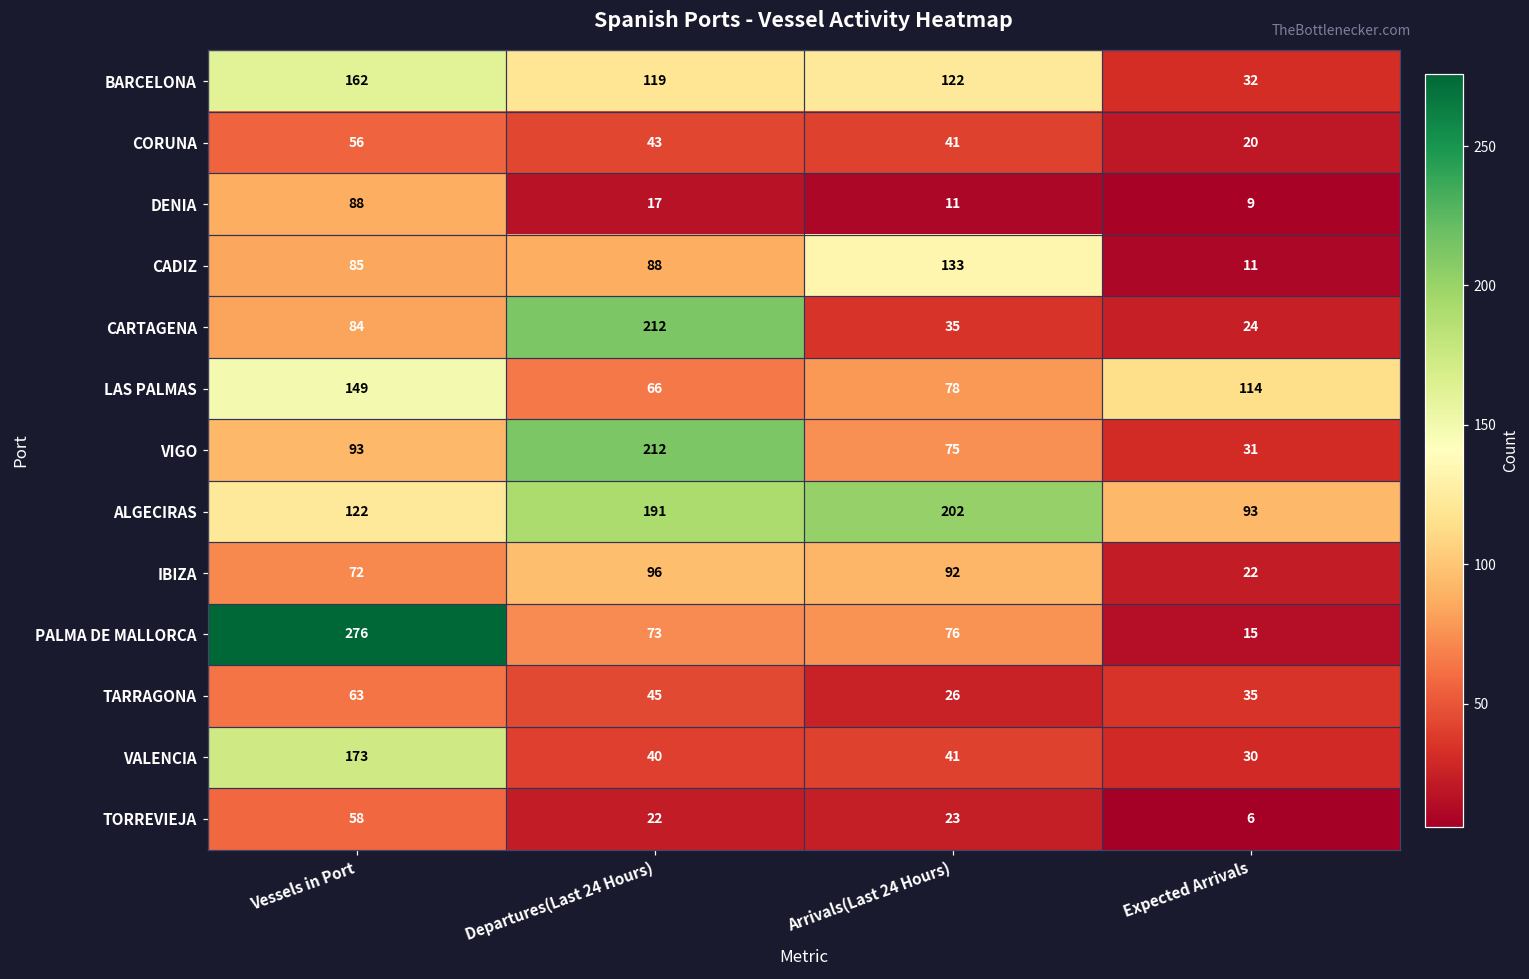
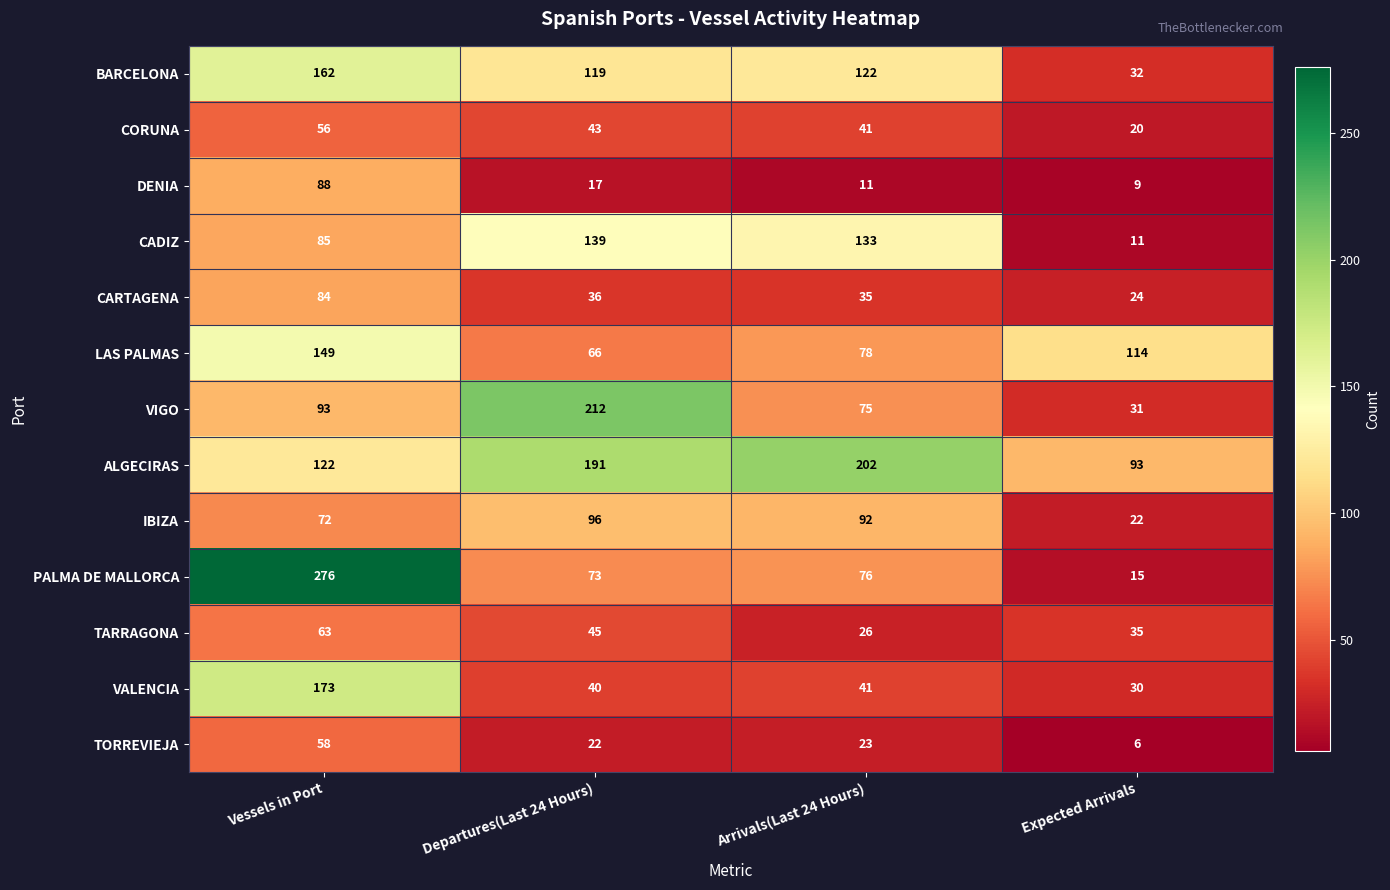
CADIZ, Departures(Last 24 Hours): 88 -> 139
CARTAGENA, Departures(Last 24 Hours): 212 -> 36
